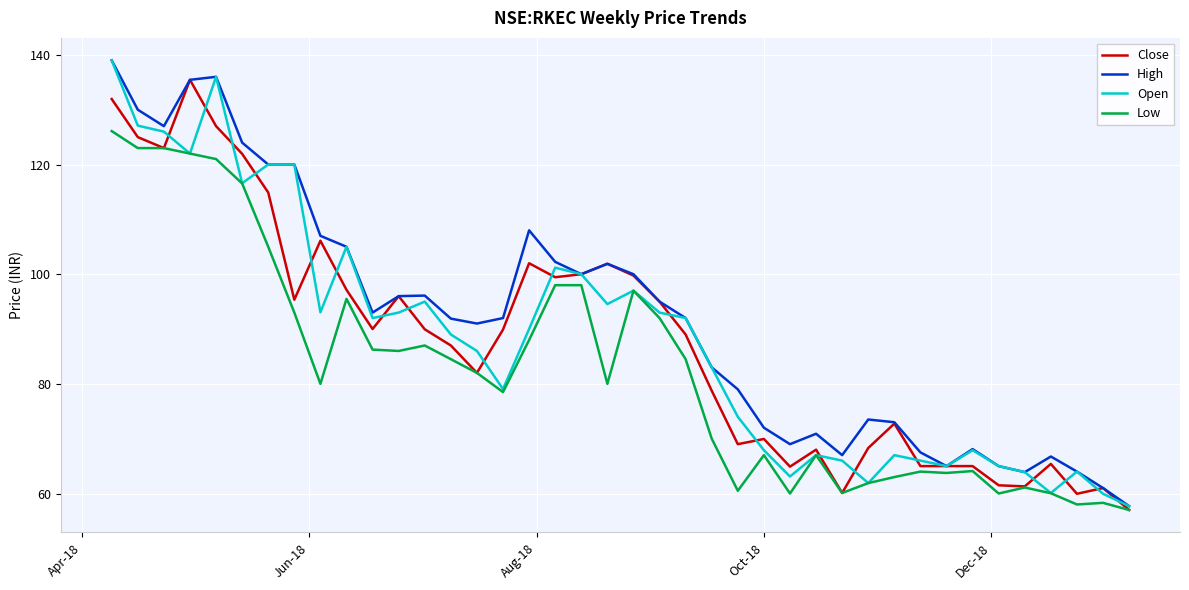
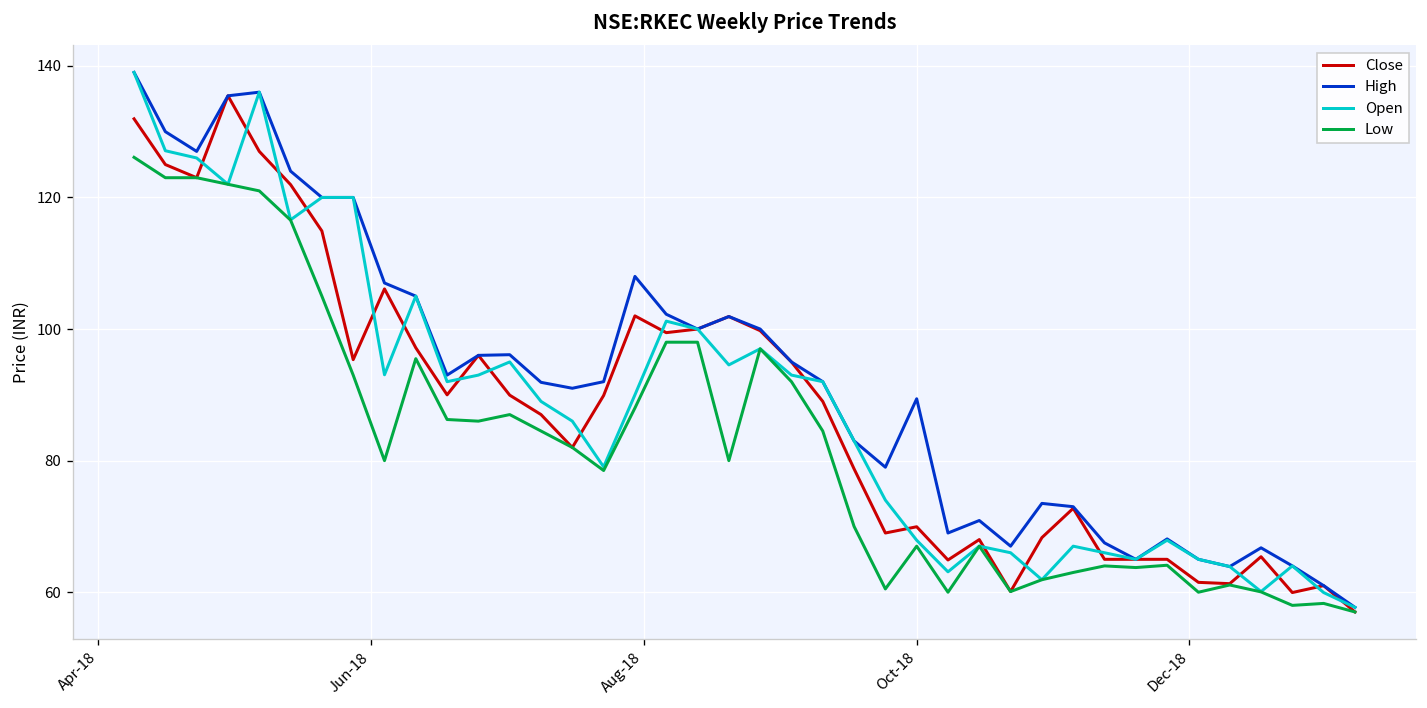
High, Oct-18: 72 -> 89
